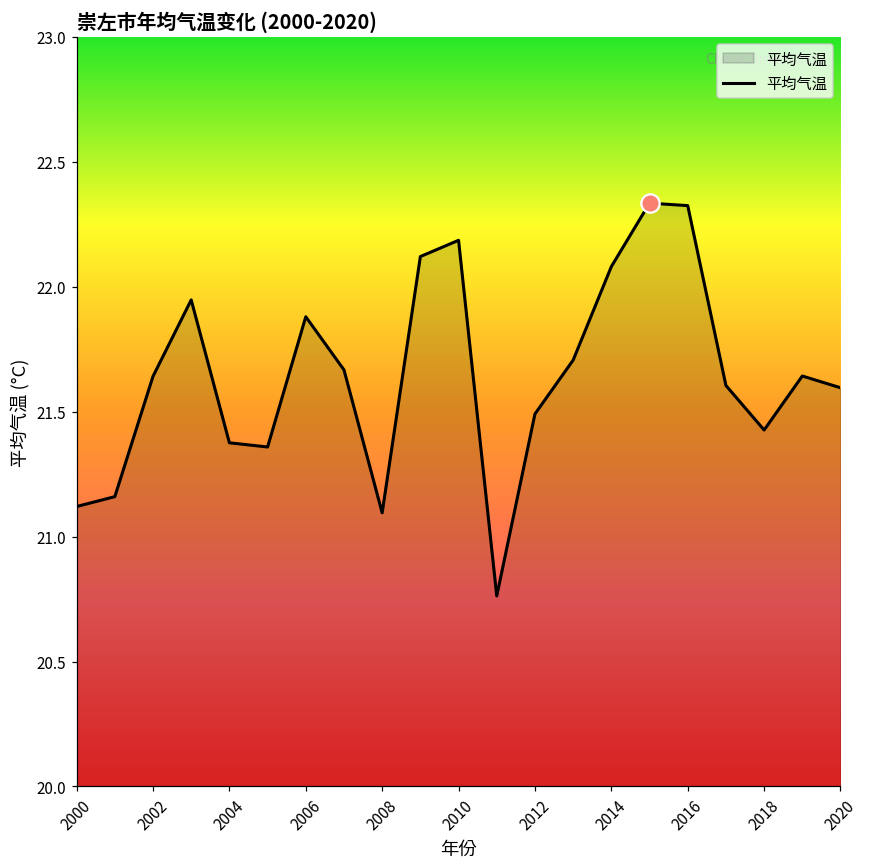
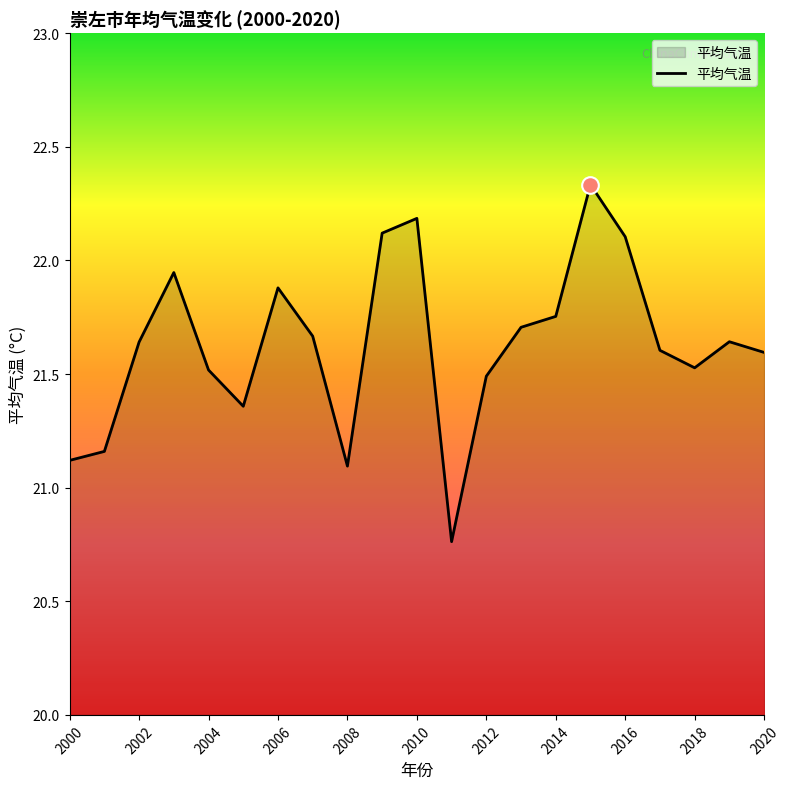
平均气温, 2004: 21.37 -> 21.52
平均气温, 2014: 22.08 -> 21.75
平均气温, 2016: 22.32 -> 22.10
平均气温, 2018: 21.43 -> 21.53
